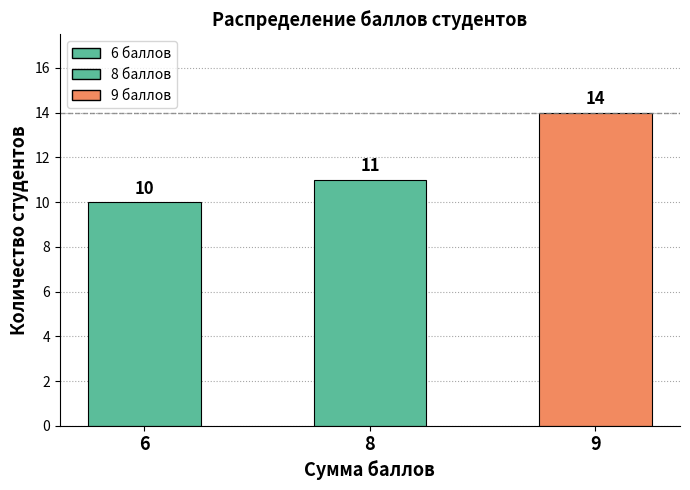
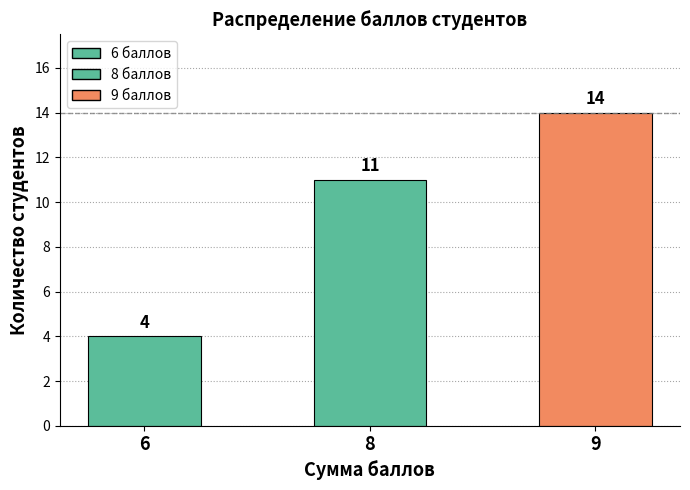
6: 10 -> 4
